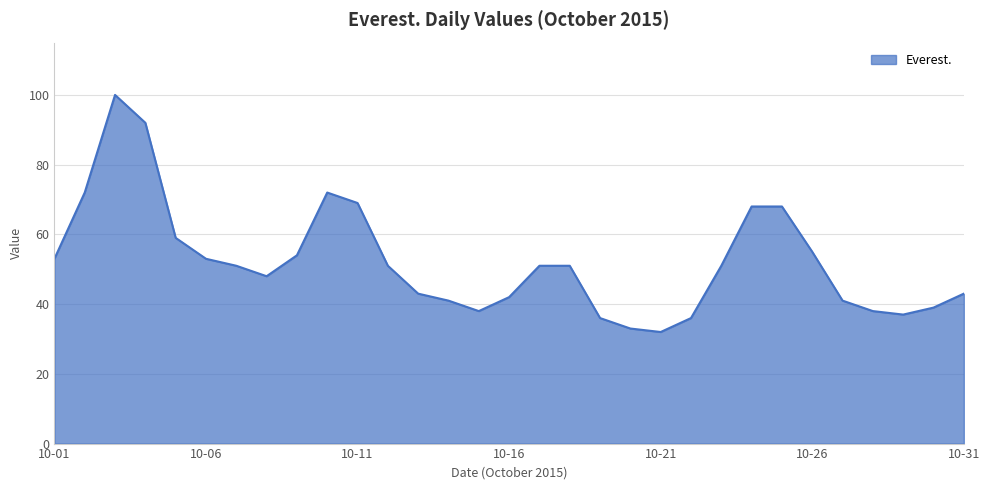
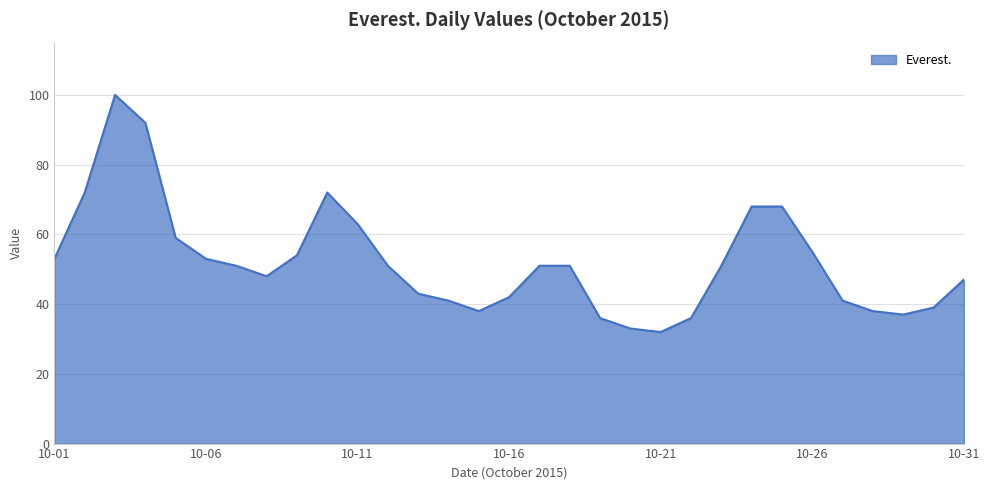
10-11: 69 -> 63
10-31: 43 -> 47
